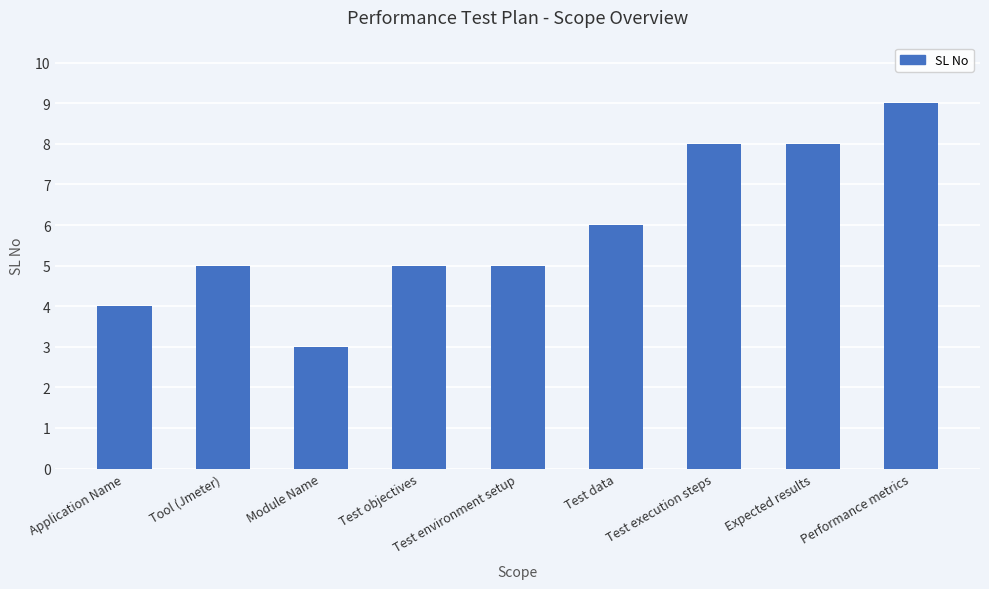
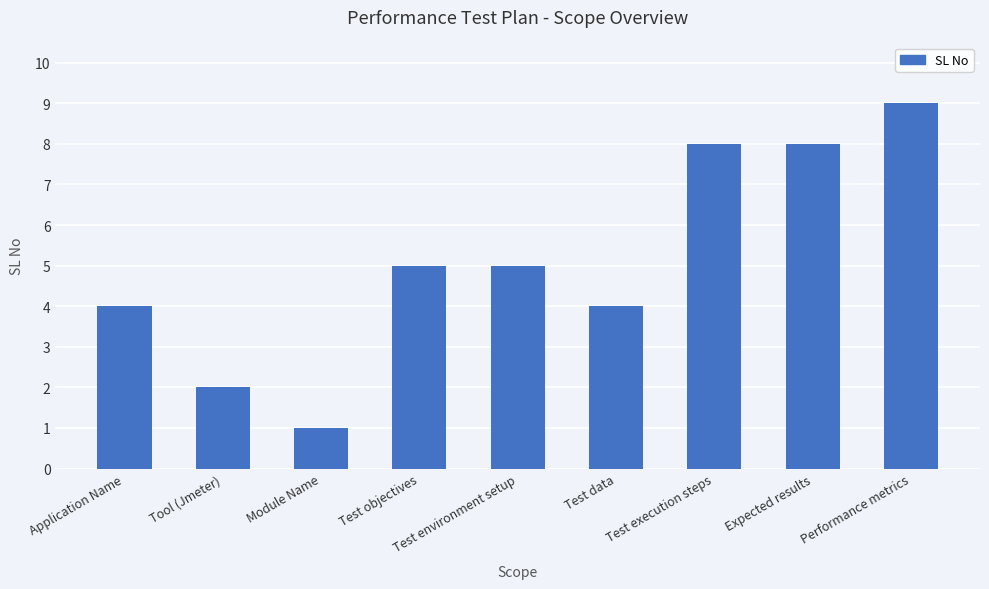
Tool (Jmeter): 5 -> 2
Module Name: 3 -> 1
Test data: 6 -> 4
